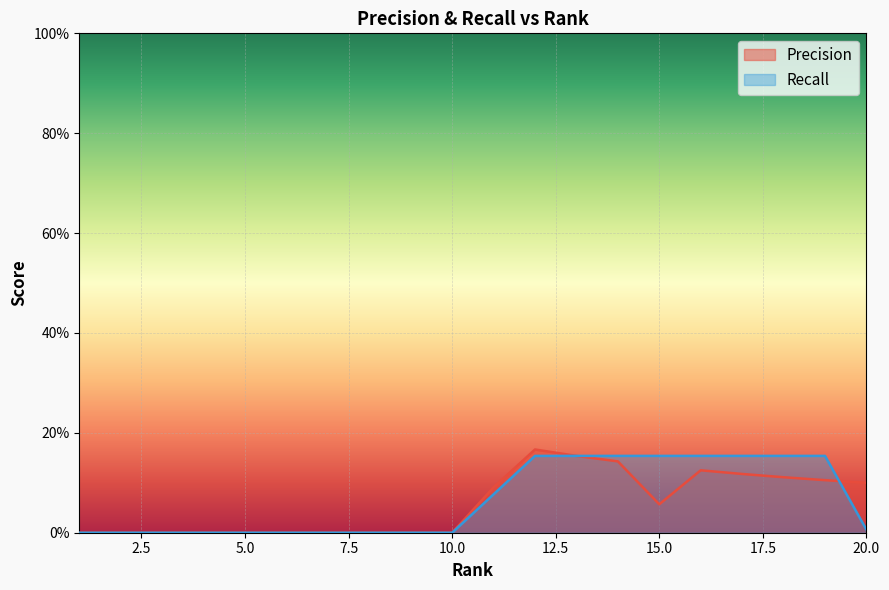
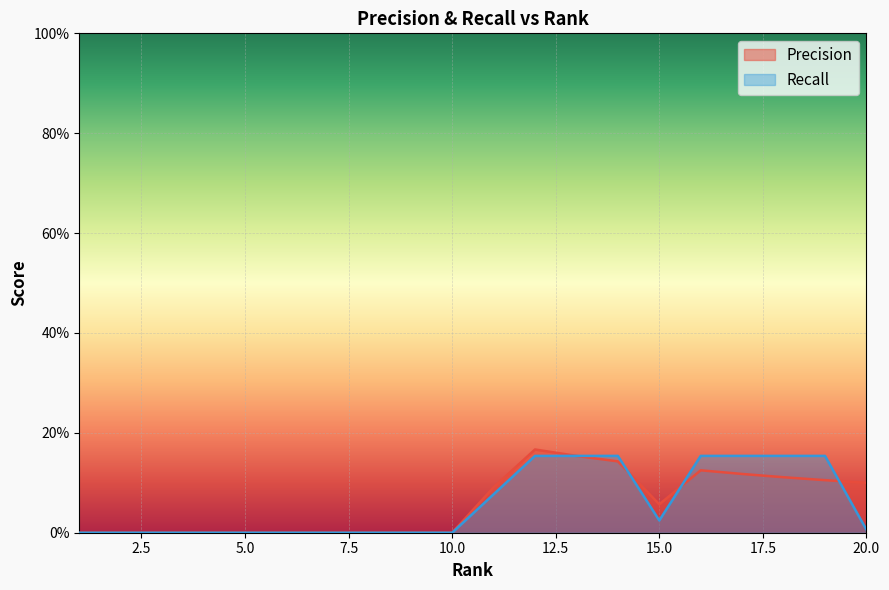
Recall, 15.0: 15% -> 2%
